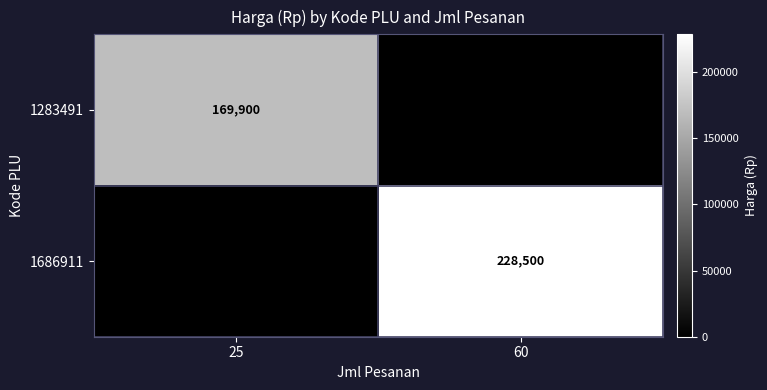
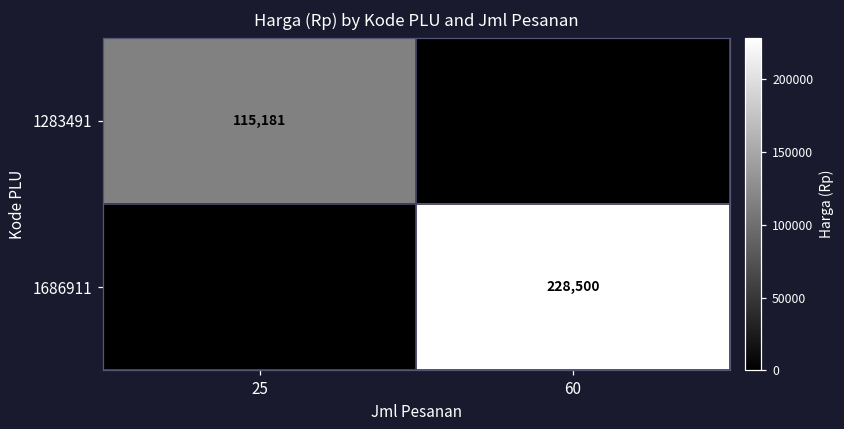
1283491, 25: 169,900 -> 115,181
